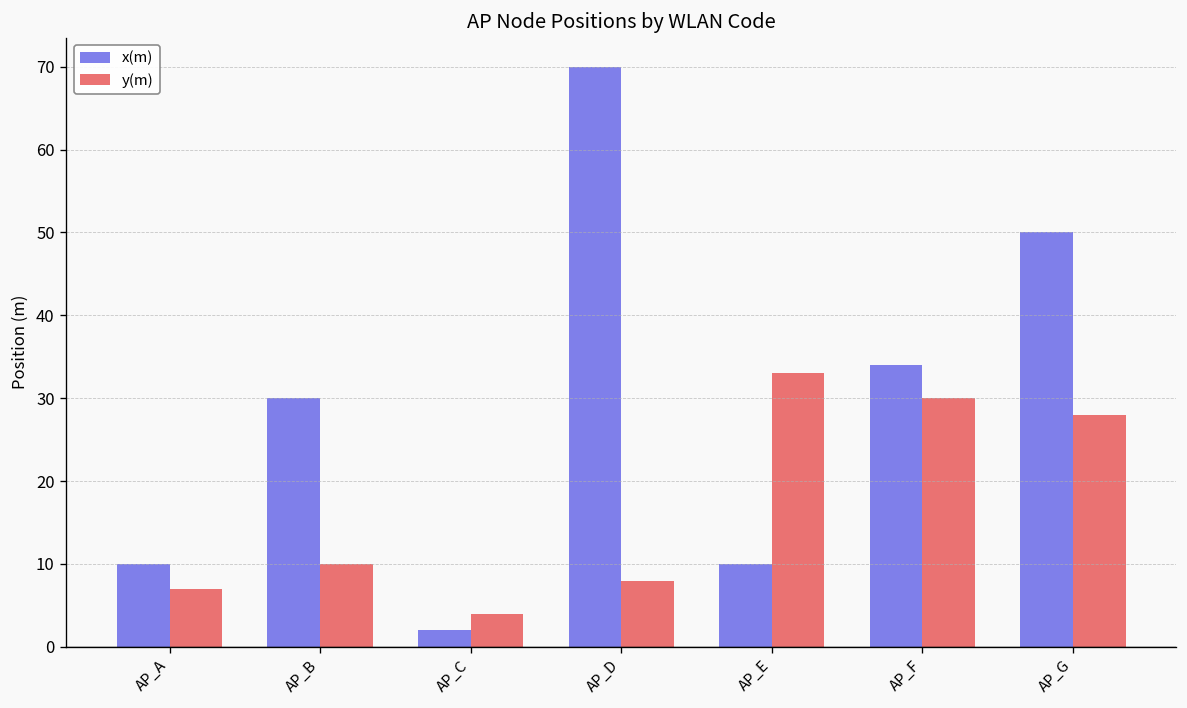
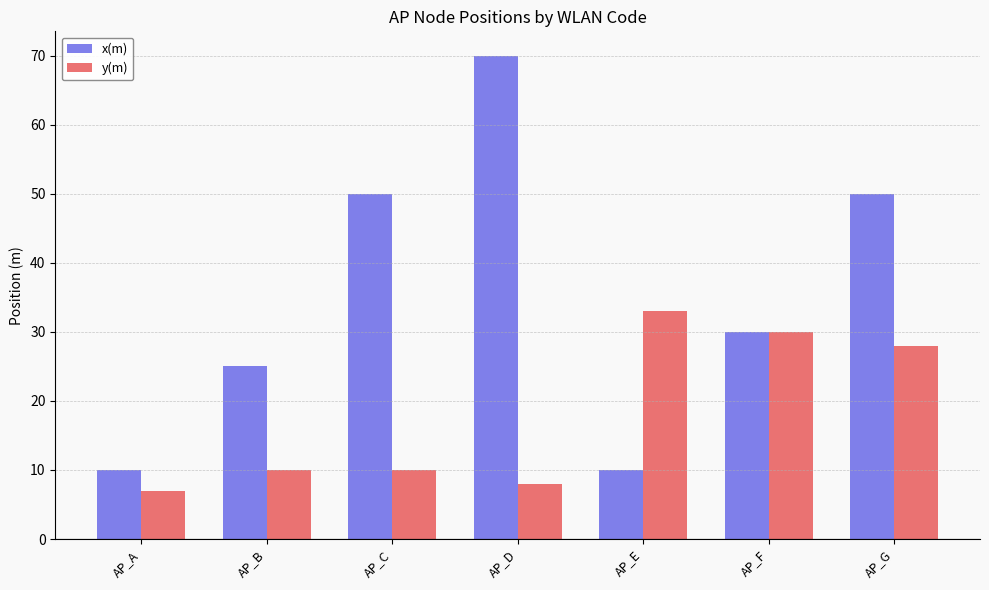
x(m), AP_B: 30 -> 25
x(m), AP_C: 2 -> 50
y(m), AP_C: 4 -> 10
x(m), AP_F: 34 -> 30
